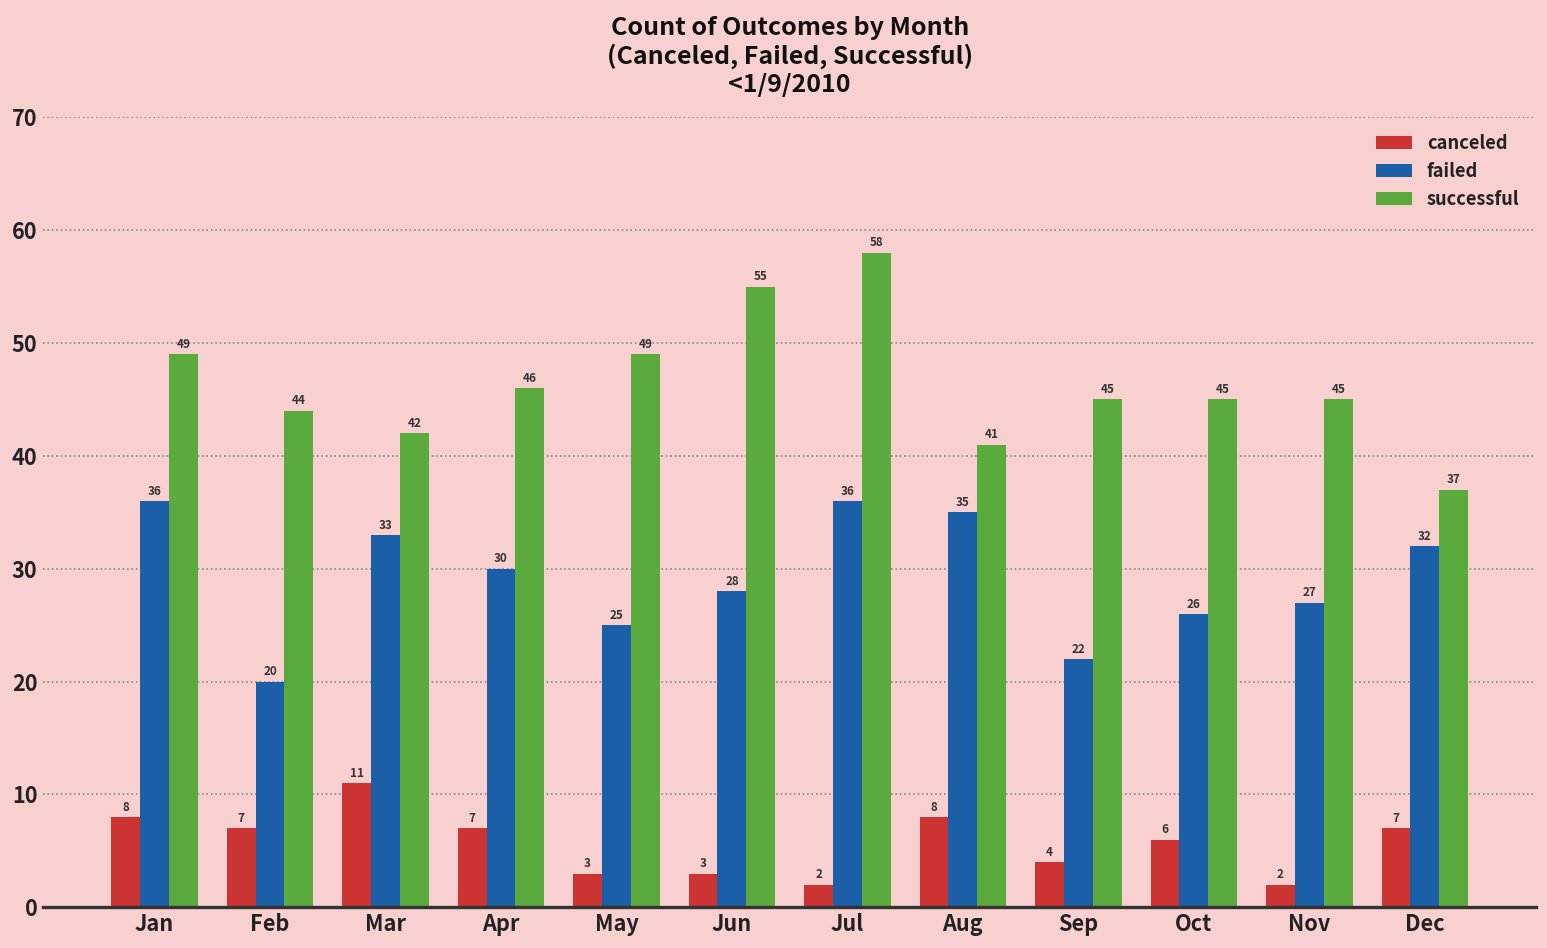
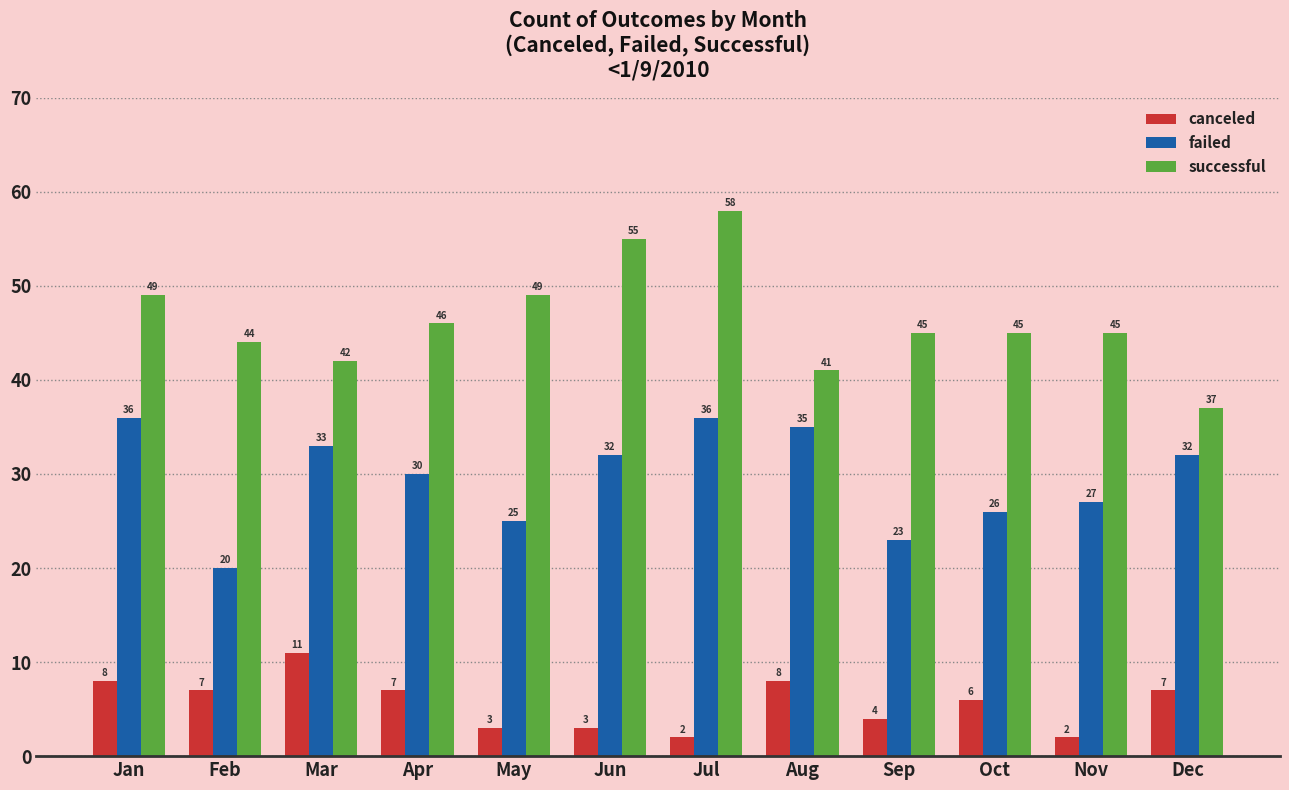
failed, Jun: 28 -> 32
failed, Sep: 22 -> 23
